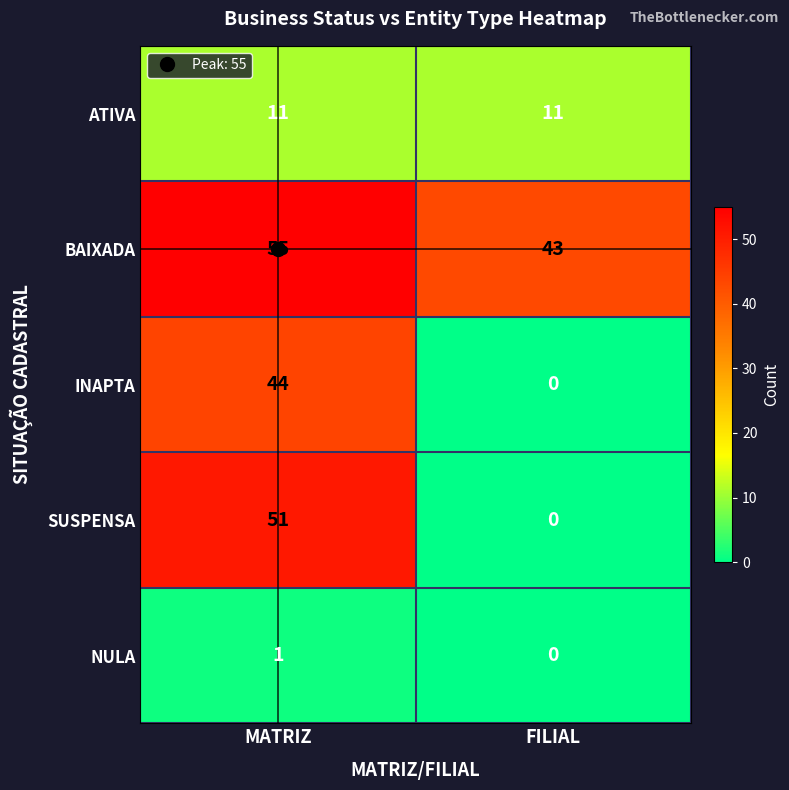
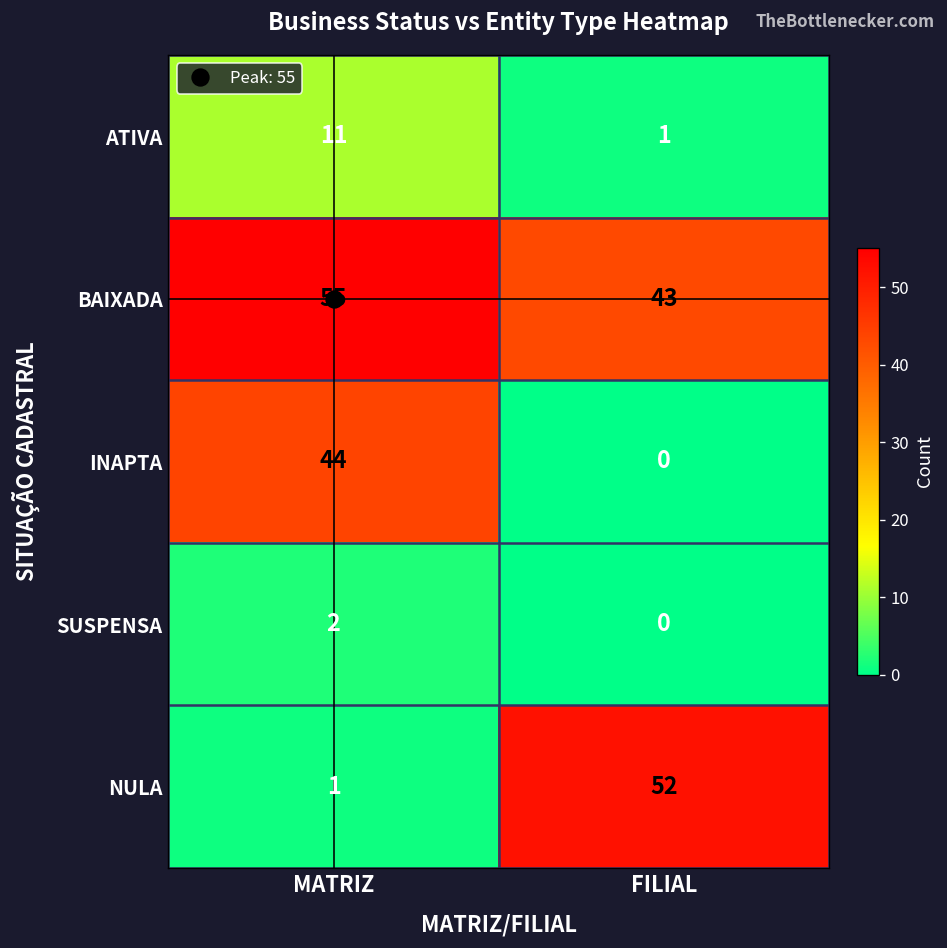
ATIVA, FILIAL: 11 -> 1
SUSPENSA, MATRIZ: 51 -> 2
NULA, FILIAL: 0 -> 52
